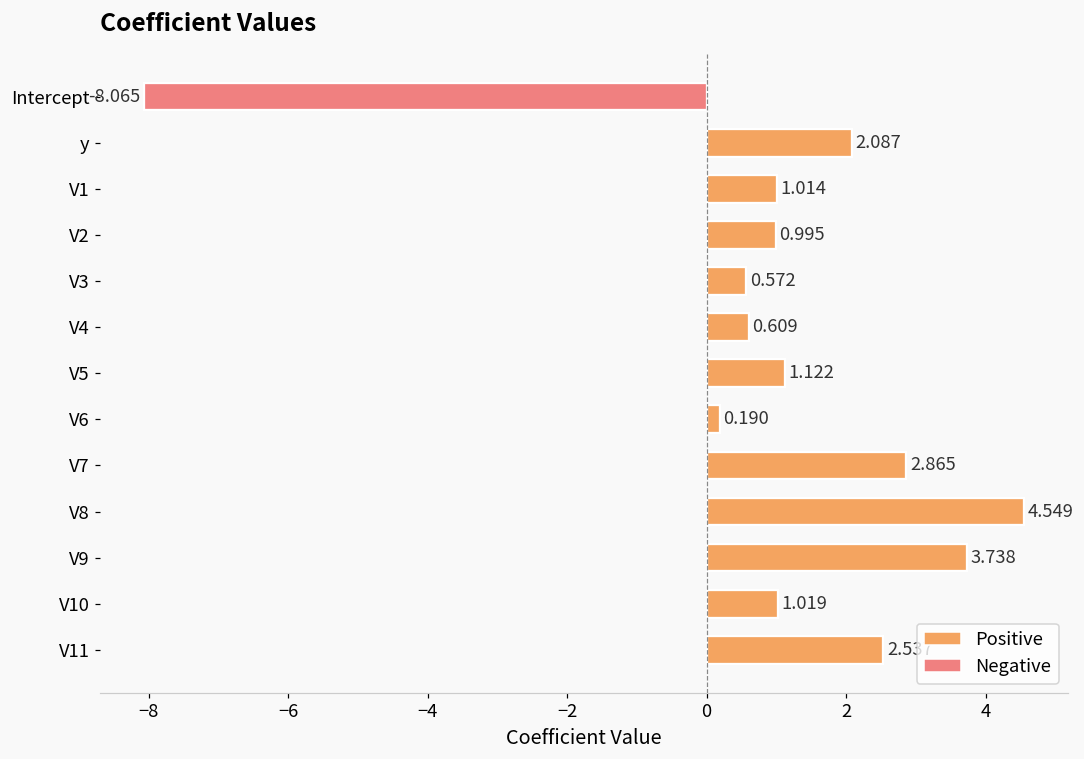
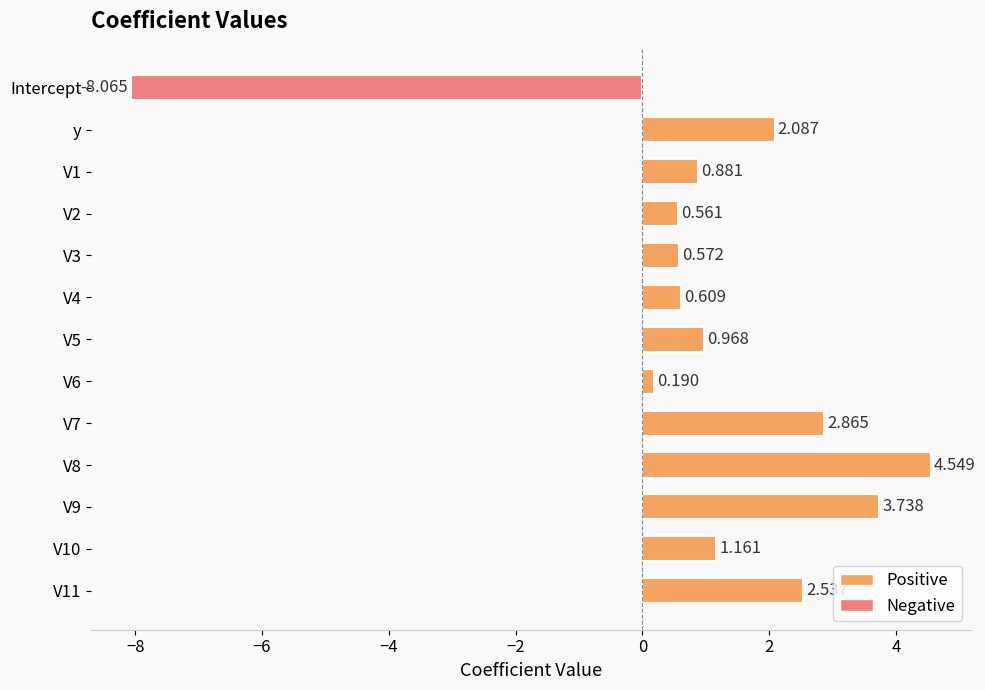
V1: 1.014 -> 0.881
V2: 0.995 -> 0.561
V5: 1.122 -> 0.968
V10: 1.019 -> 1.161
